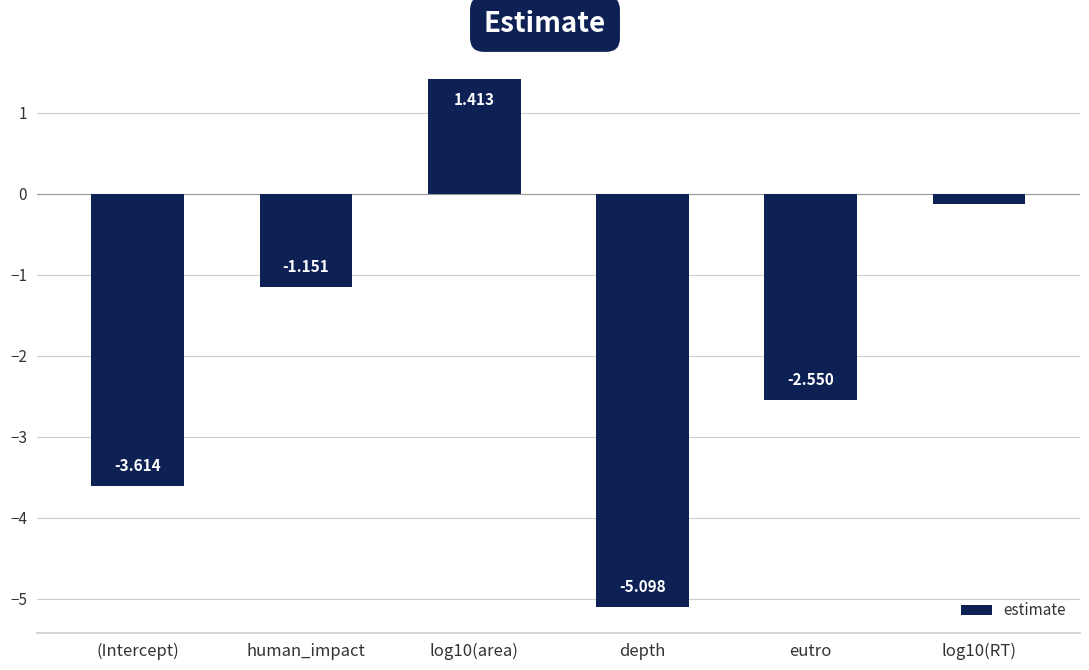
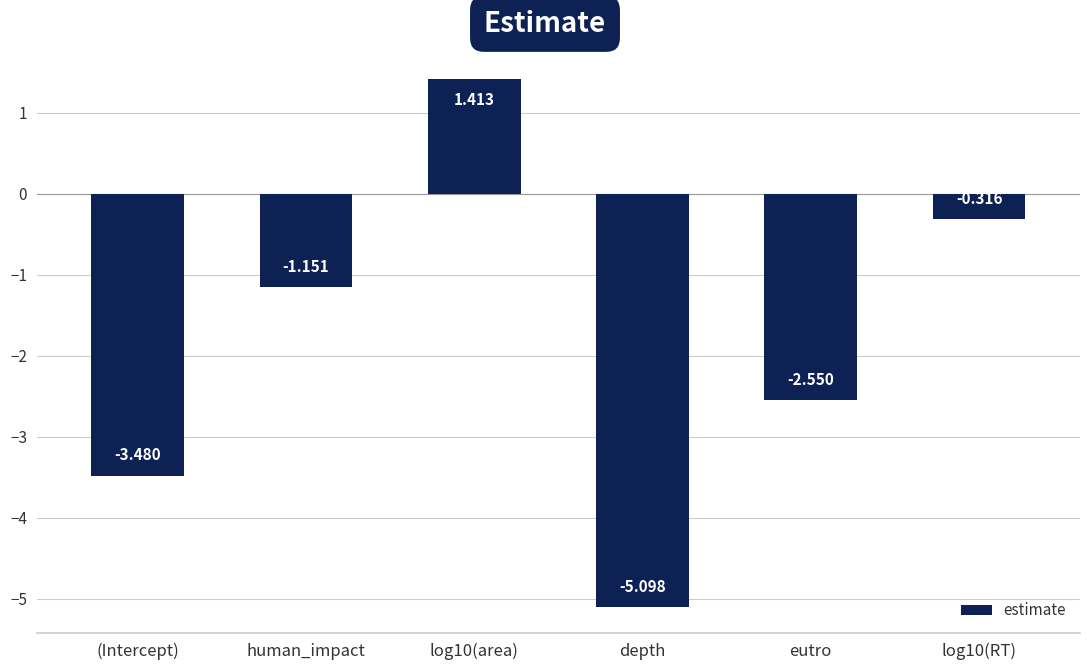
(Intercept): -3.614 -> -3.480
log10(RT): -0.1 -> -0.3
